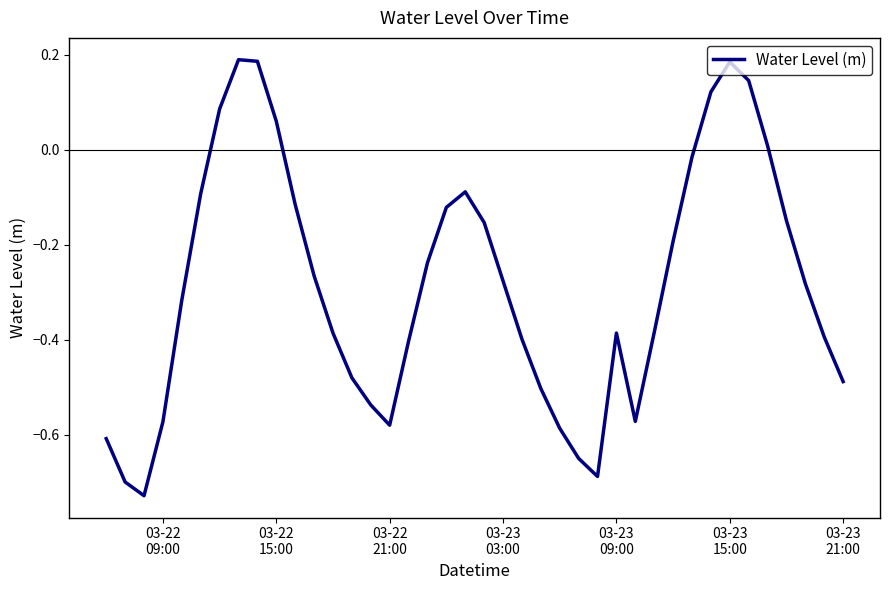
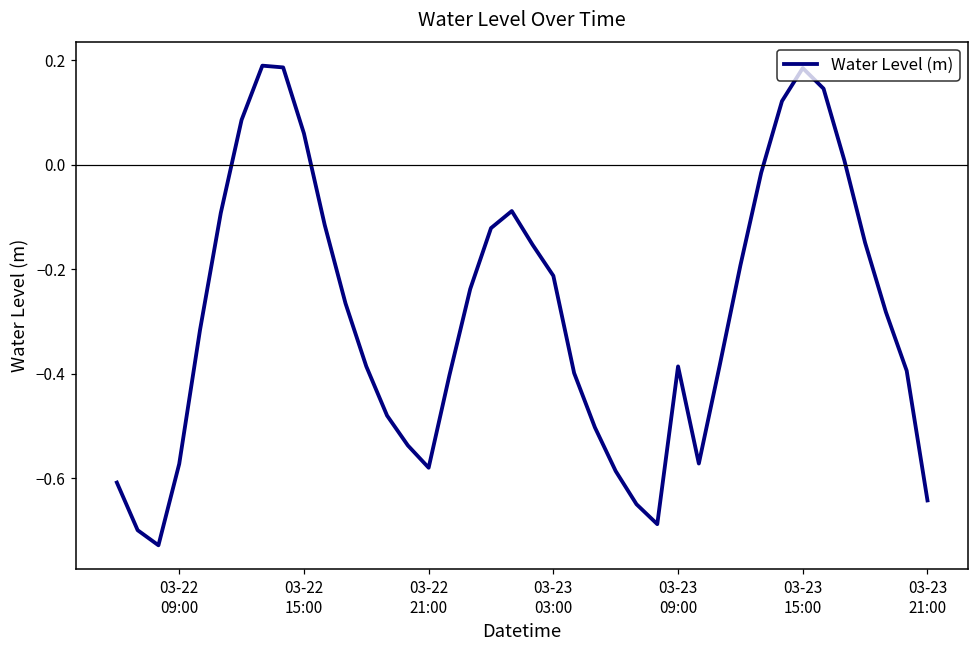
03-23 03:00: -0.28 -> -0.21
03-23 21:00: -0.49 -> -0.64
